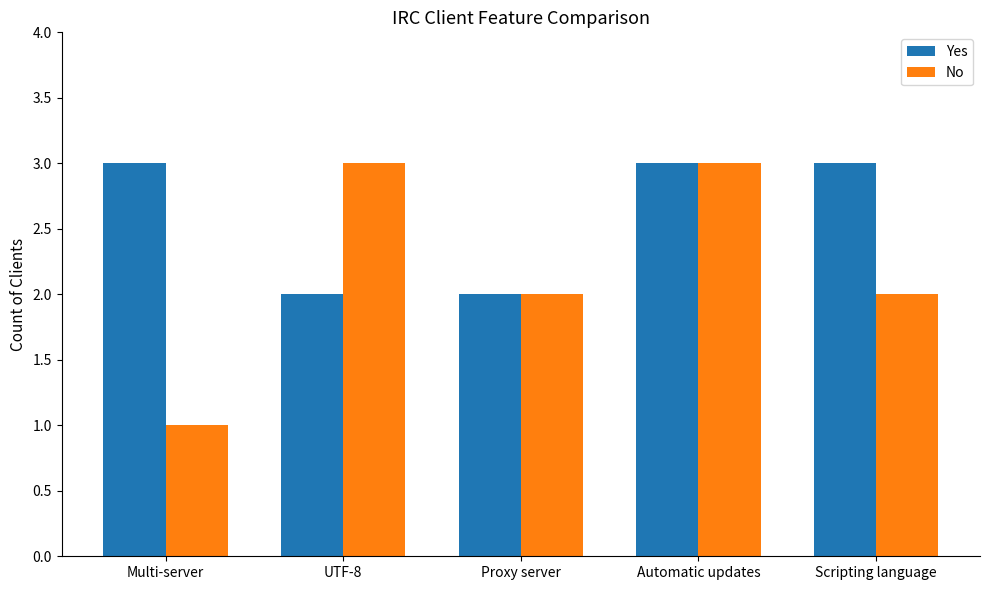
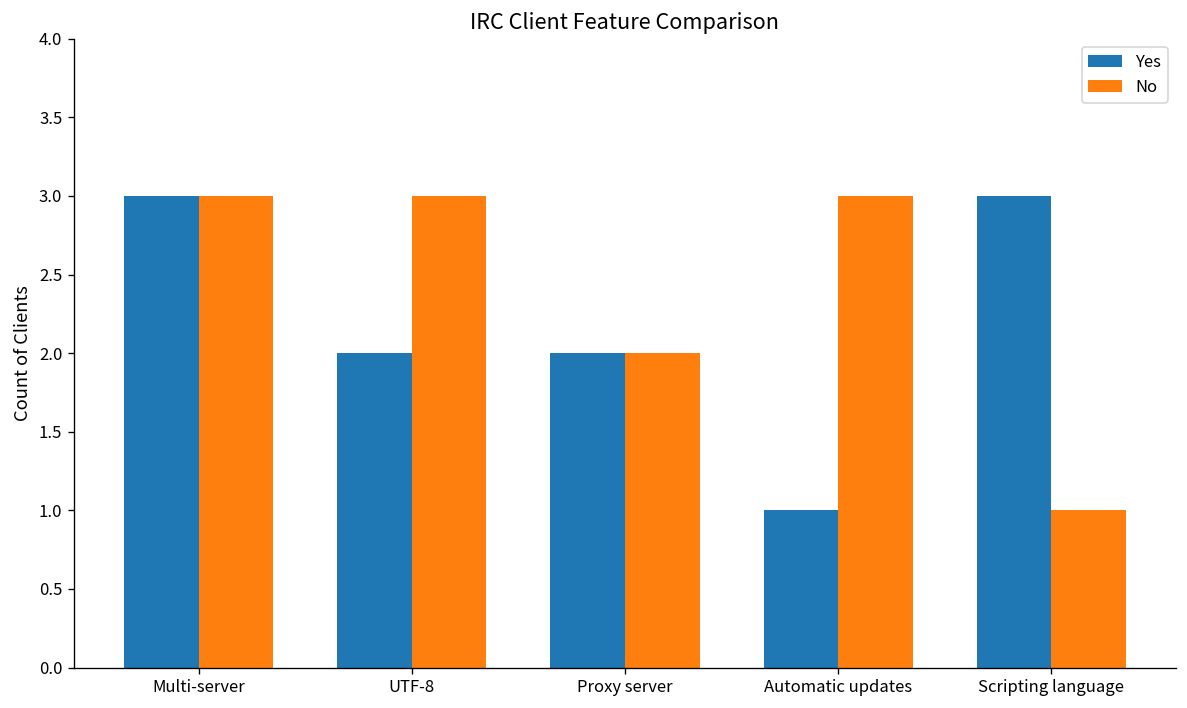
No, Multi-server: 1 -> 3
Yes, Automatic updates: 3 -> 1
No, Scripting language: 2 -> 1
